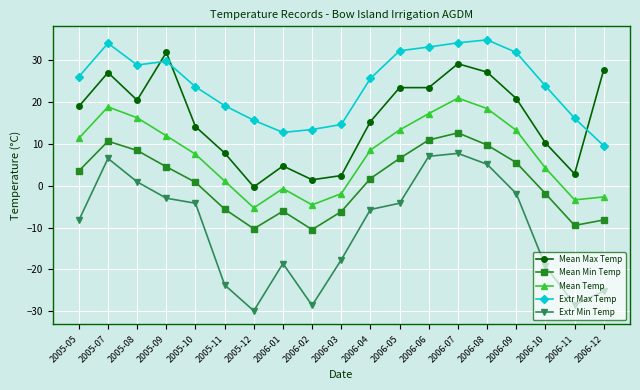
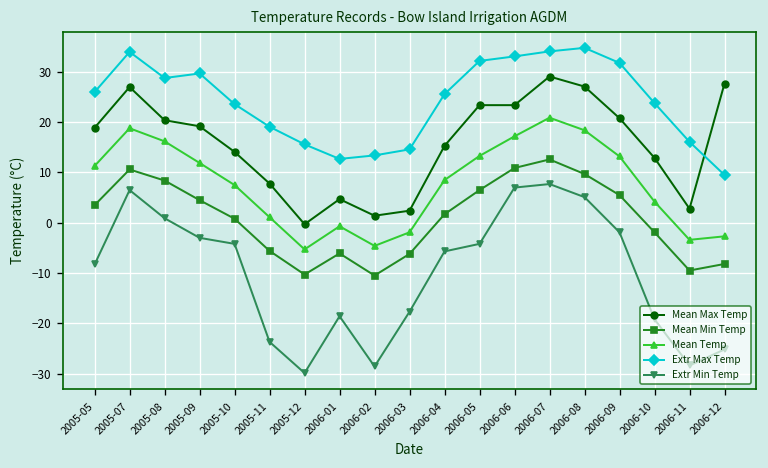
Mean Max Temp, 2005-09: 32 -> 19
Mean Max Temp, 2006-10: 10 -> 13
